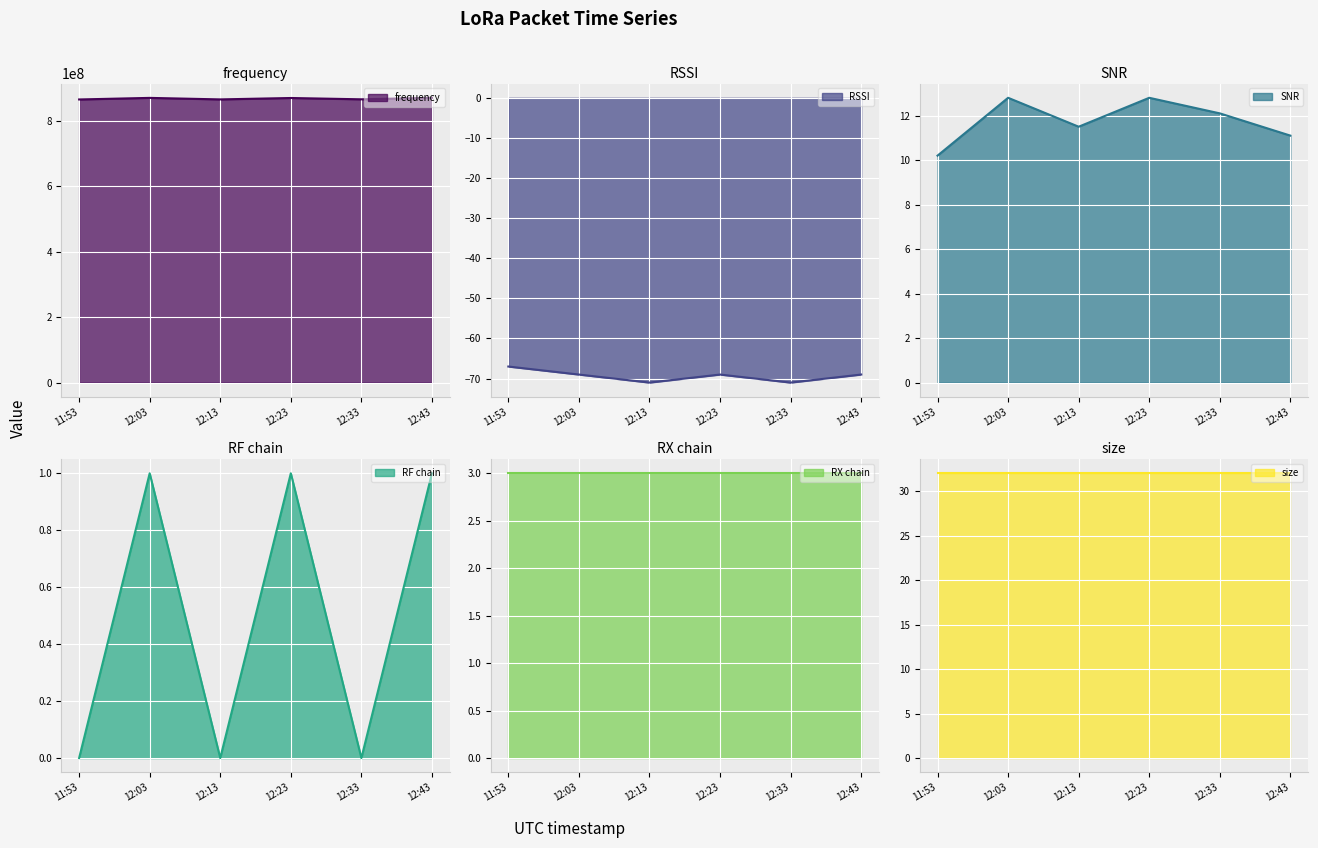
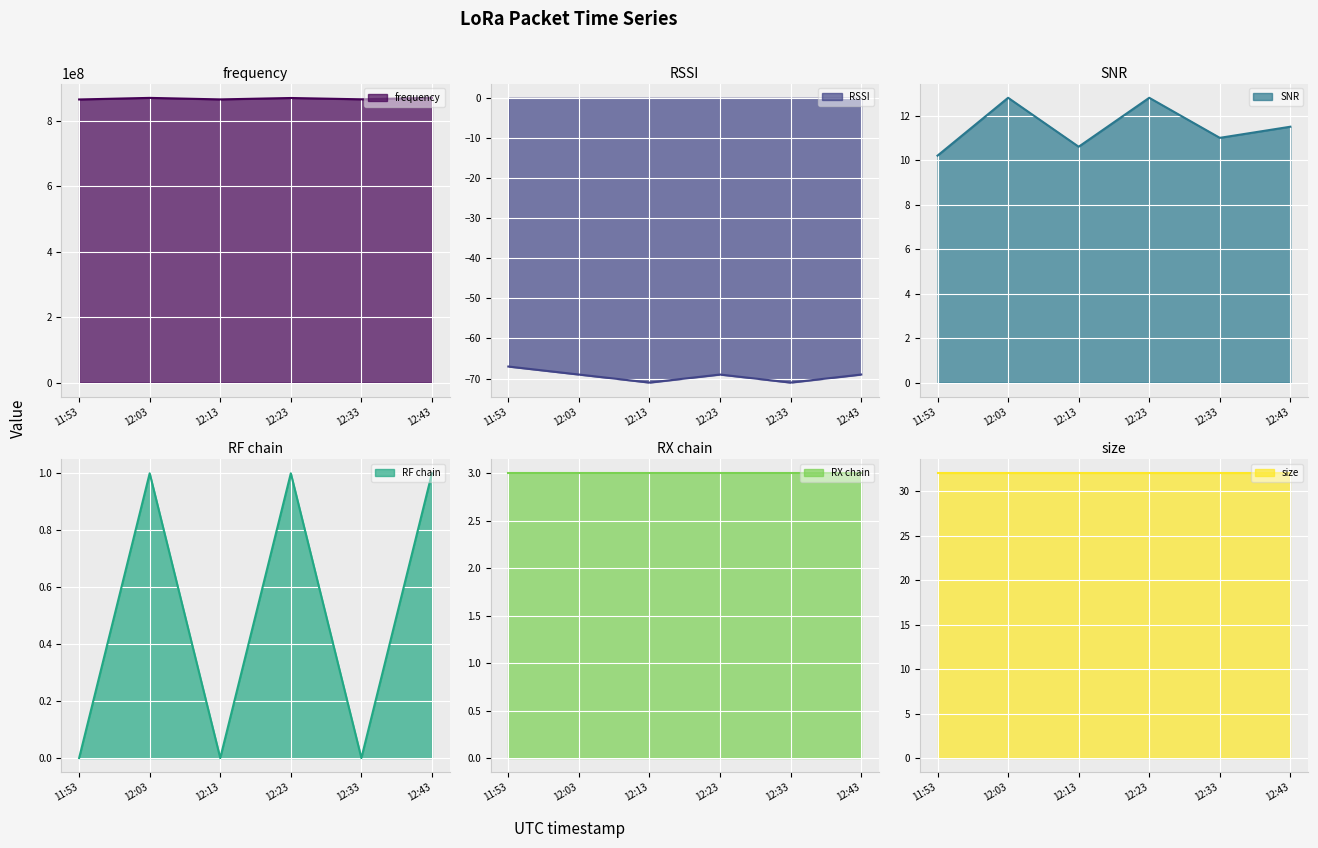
SNR, 12:13: 11.5 -> 10.6
SNR, 12:33: 12.1 -> 11.0
SNR, 12:43: 11.1 -> 11.5
